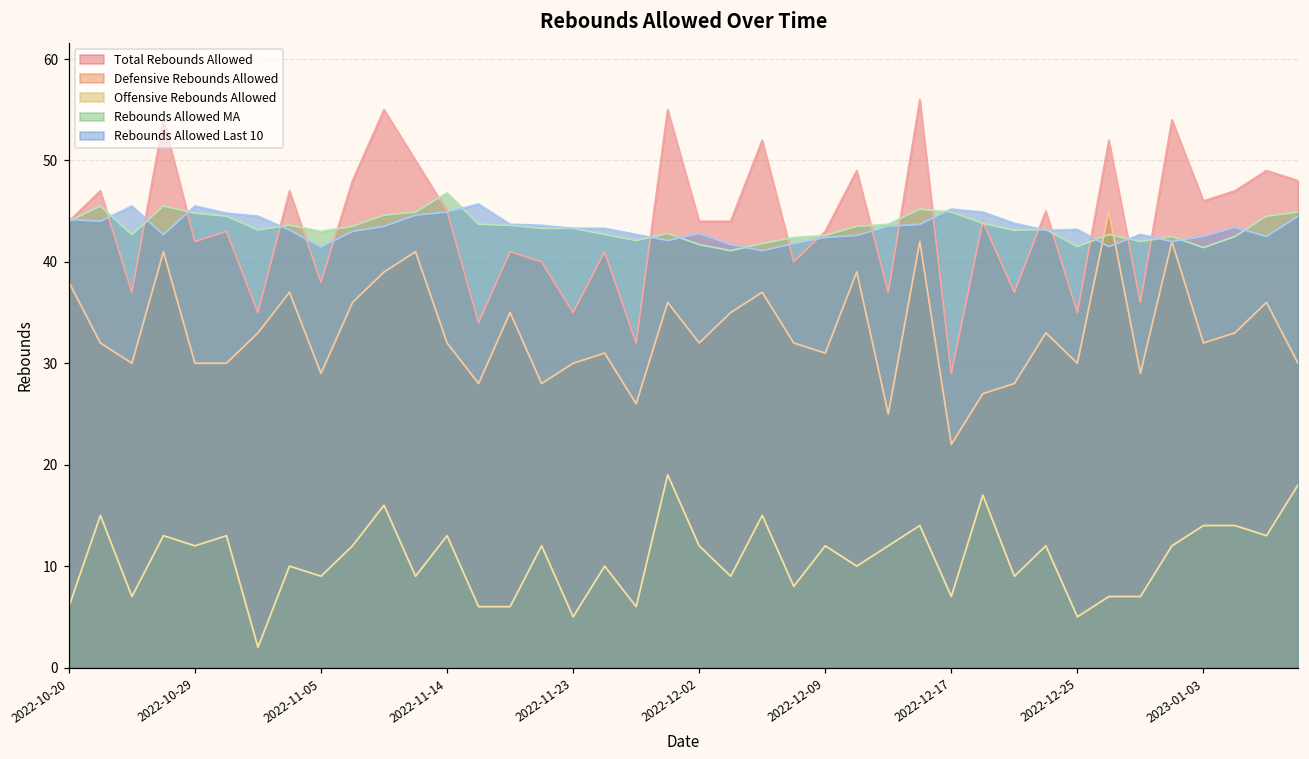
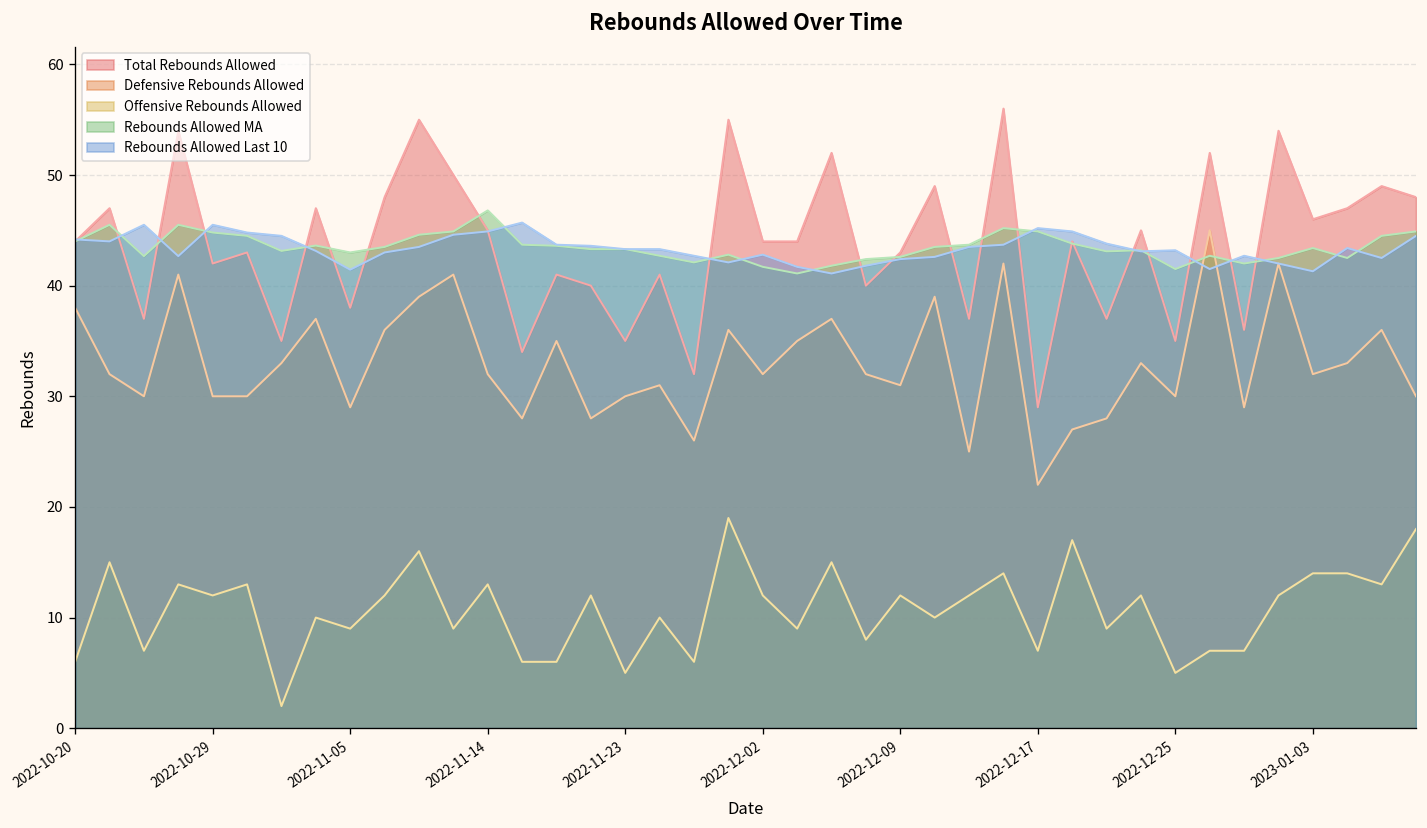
Rebounds Allowed MA, 2023-01-03: 41 -> 43
Rebounds Allowed Last 10, 2023-01-03: 43 -> 41
